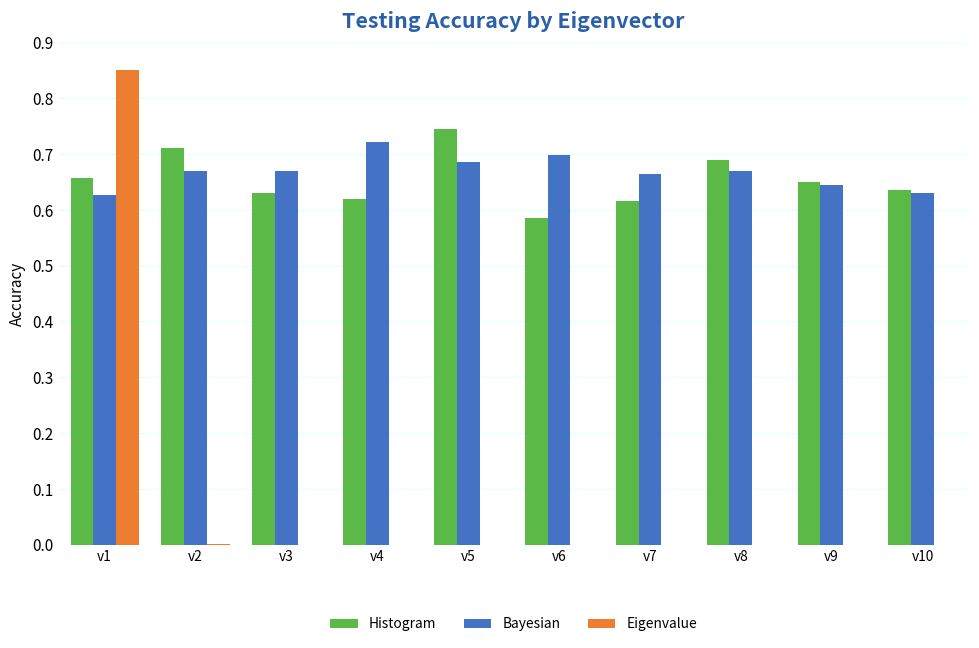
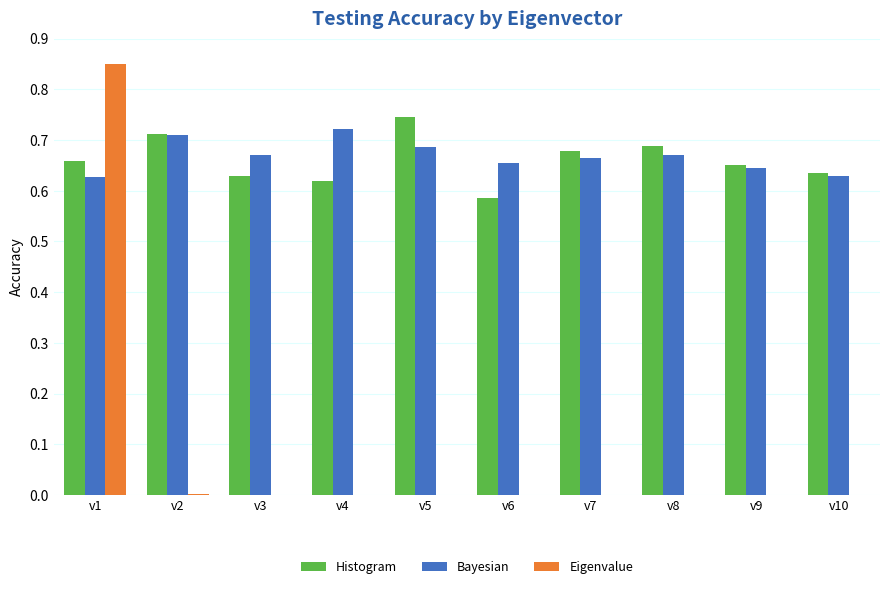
Bayesian, v2: 0.67 -> 0.71
Bayesian, v6: 0.70 -> 0.65
Histogram, v7: 0.62 -> 0.68
